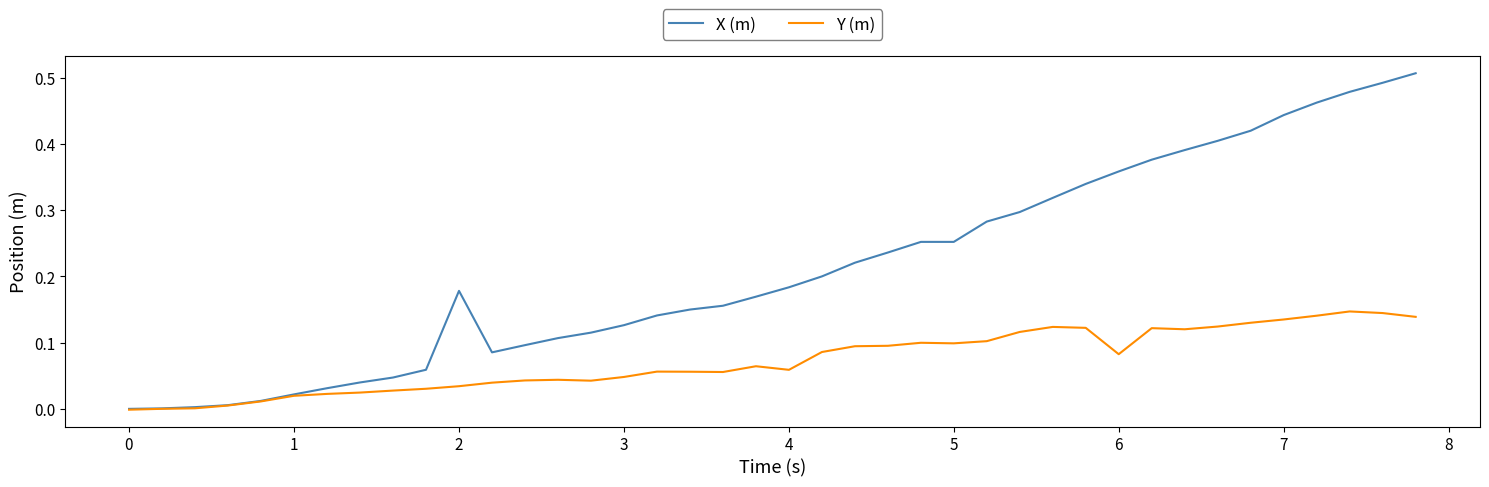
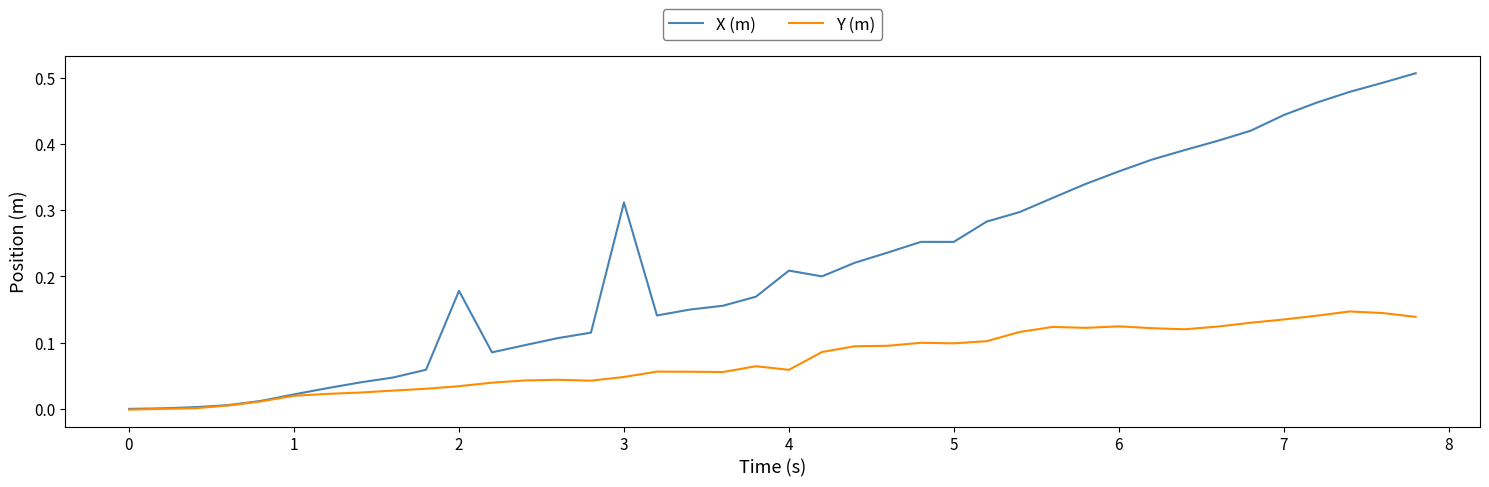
X (m), 3: 0.13 -> 0.31
X (m), 4: 0.18 -> 0.21
Y (m), 6: 0.08 -> 0.12
